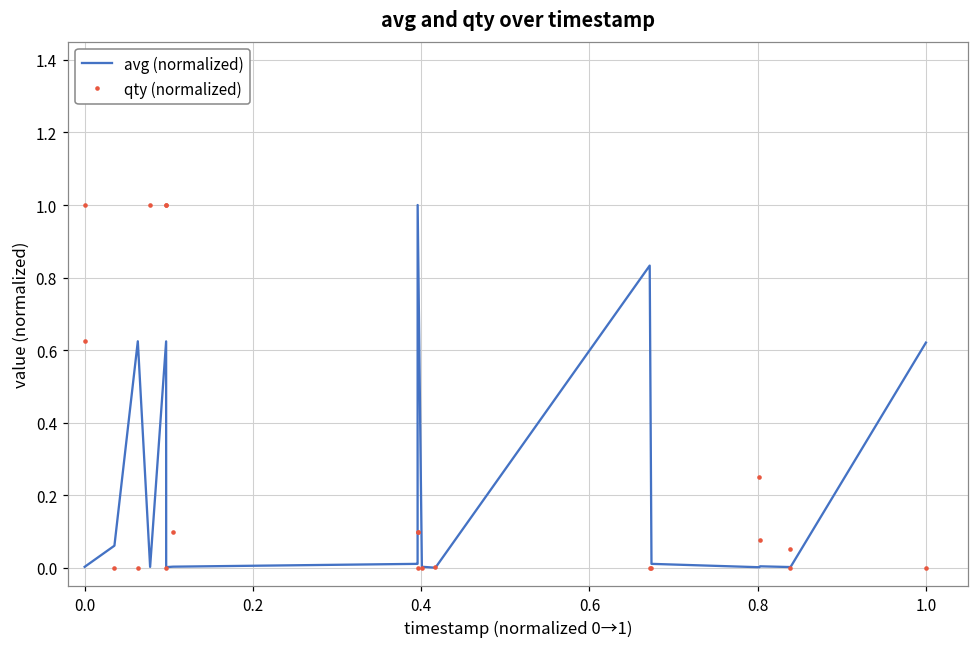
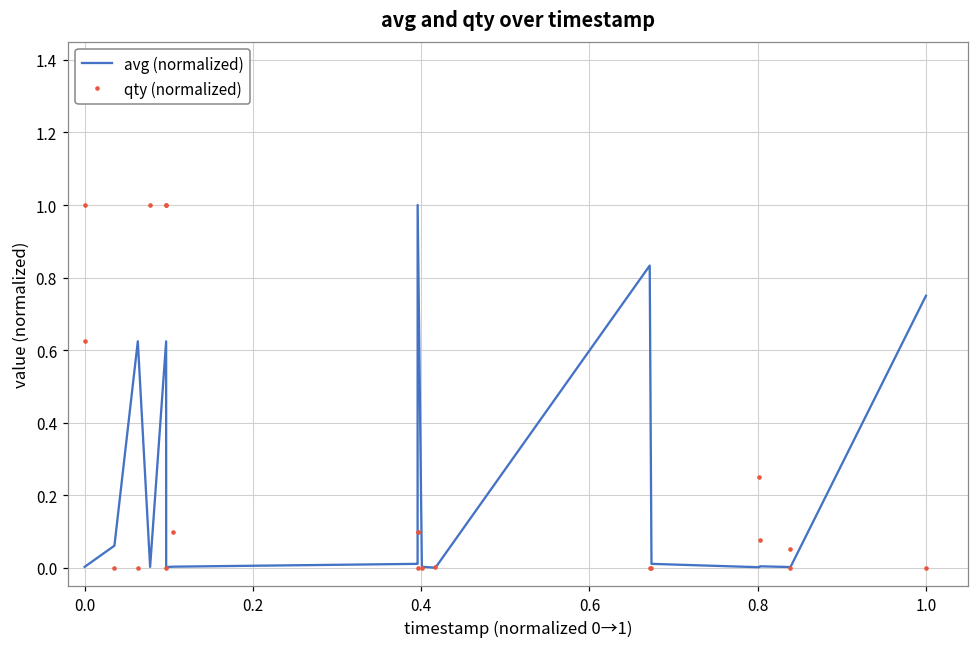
avg (normalized), 1.0: 0.62 -> 0.75
